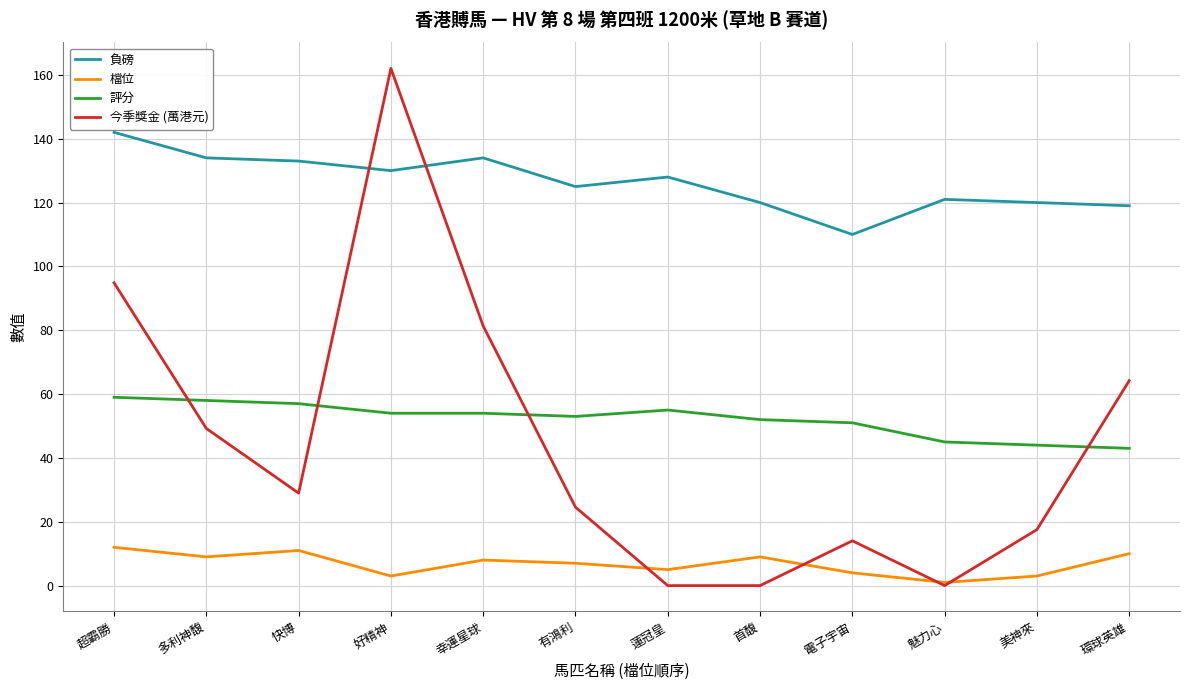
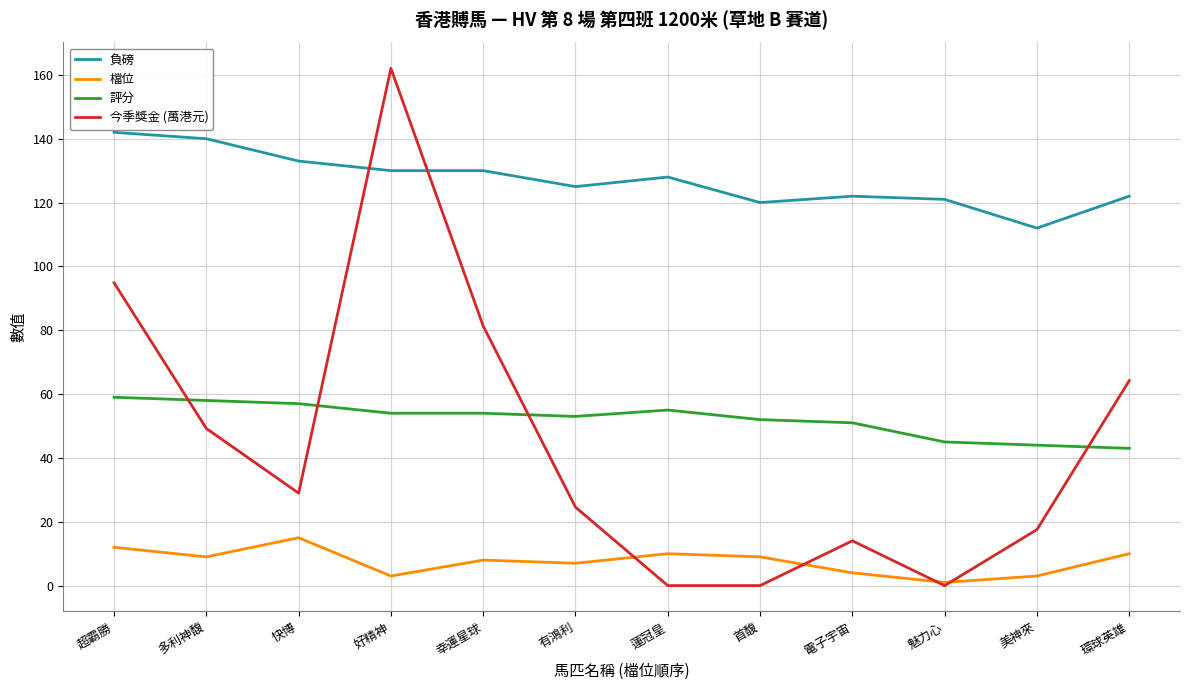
負磅, 多利神馥: 134 -> 140
檔位, 快博: 11 -> 15
負磅, 幸運星球: 134 -> 130
檔位, 蓮冠皇: 5 -> 10
負磅, 電子宇宙: 110 -> 122
負磅, 美神來: 120 -> 112
負磅, 環球英雄: 119 -> 122
